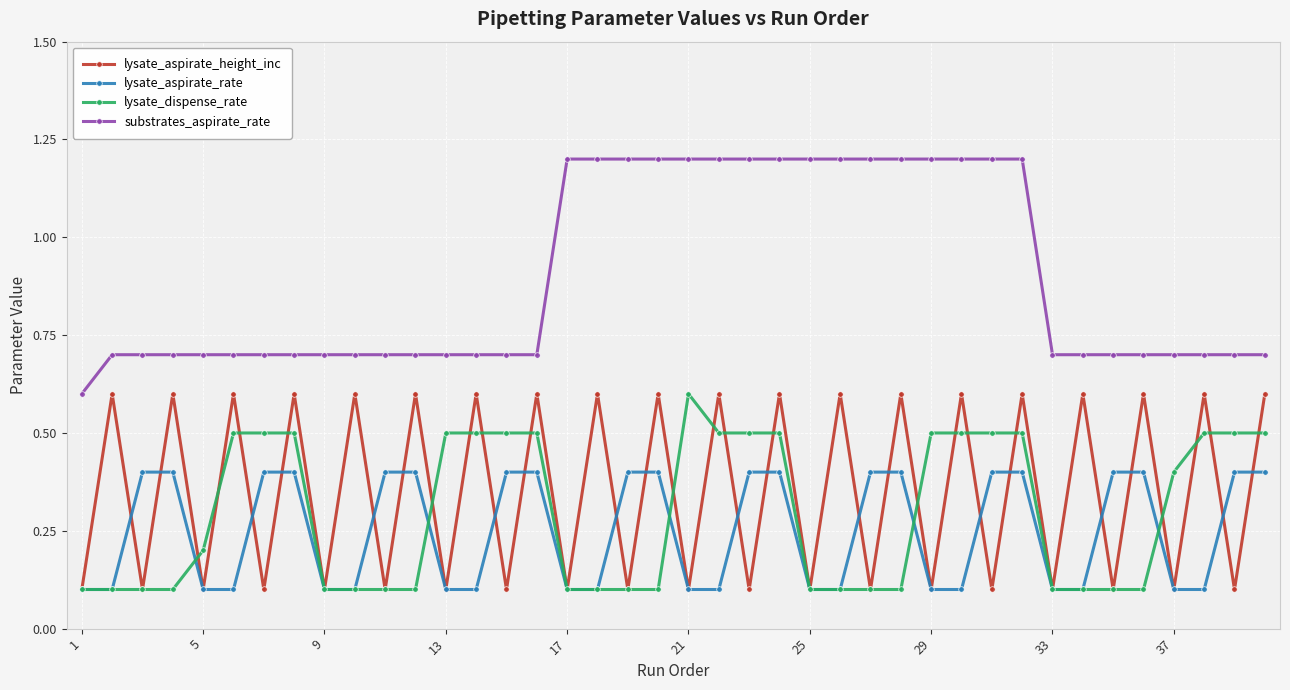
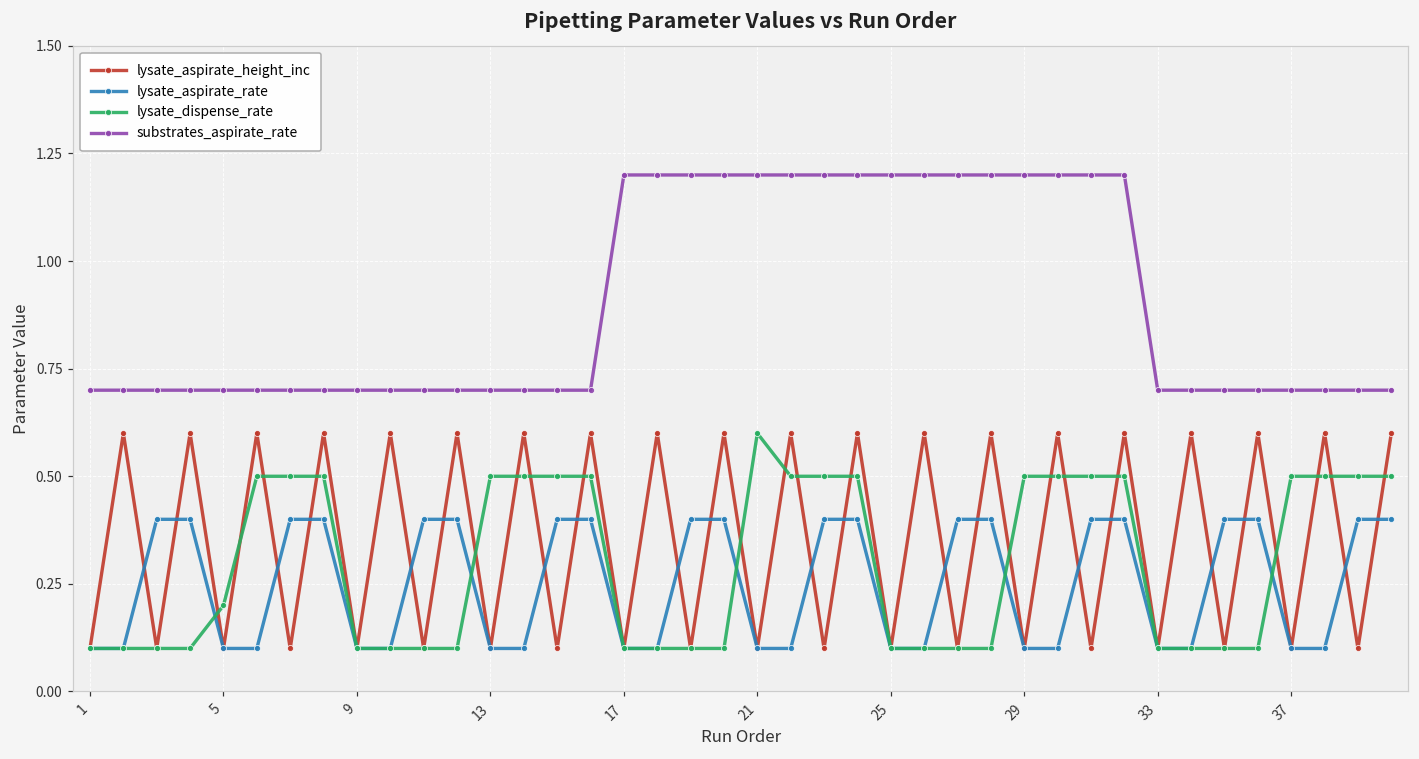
substrates_aspirate_rate, 1: 0.6 -> 0.7
lysate_dispense_rate, 37: 0.4 -> 0.5
